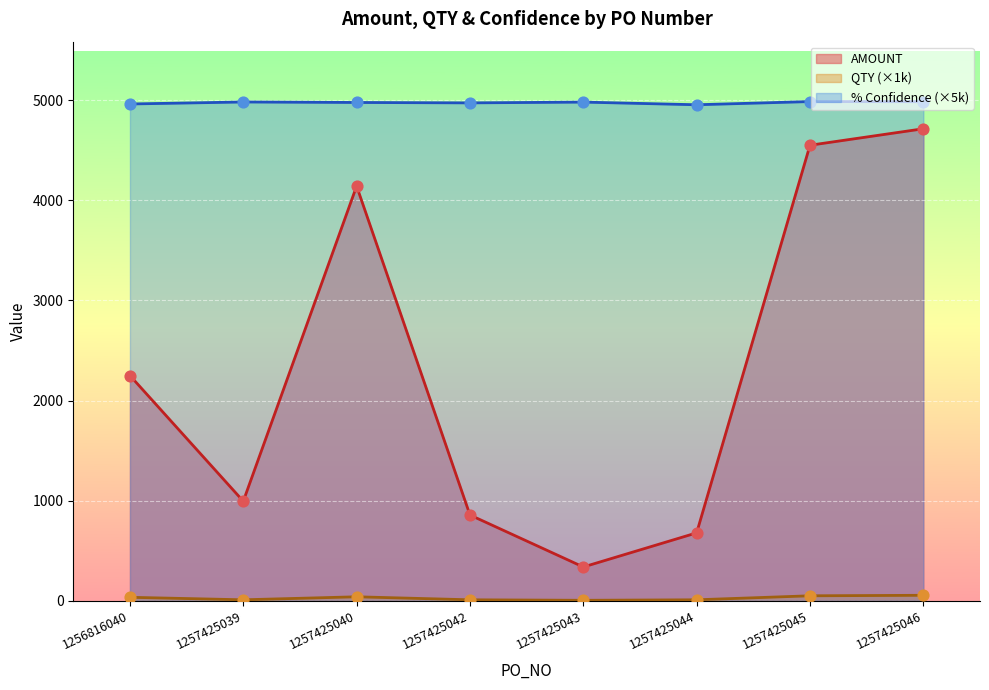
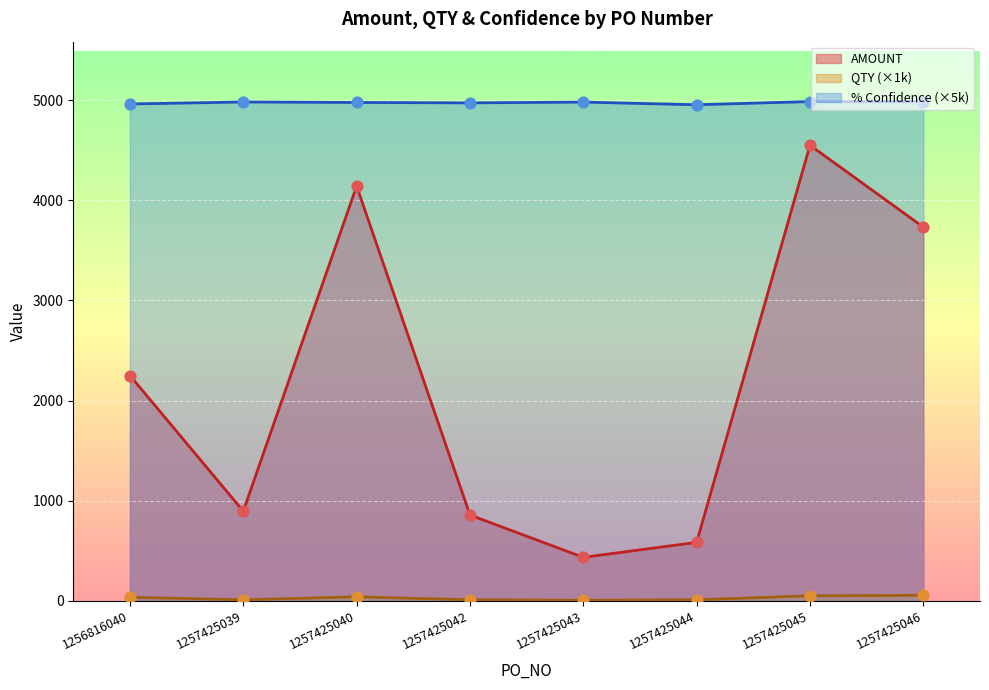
AMOUNT, 1257425039: 990 -> 900
AMOUNT, 1257425043: 340 -> 430
AMOUNT, 1257425044: 680 -> 580
AMOUNT, 1257425046: 4720 -> 3730
